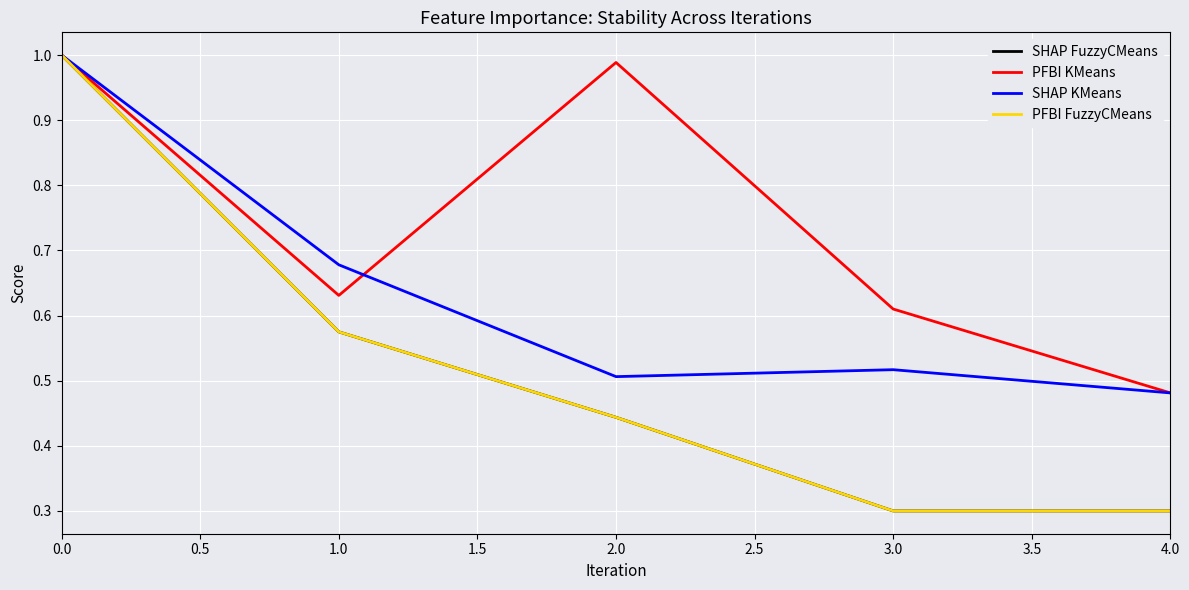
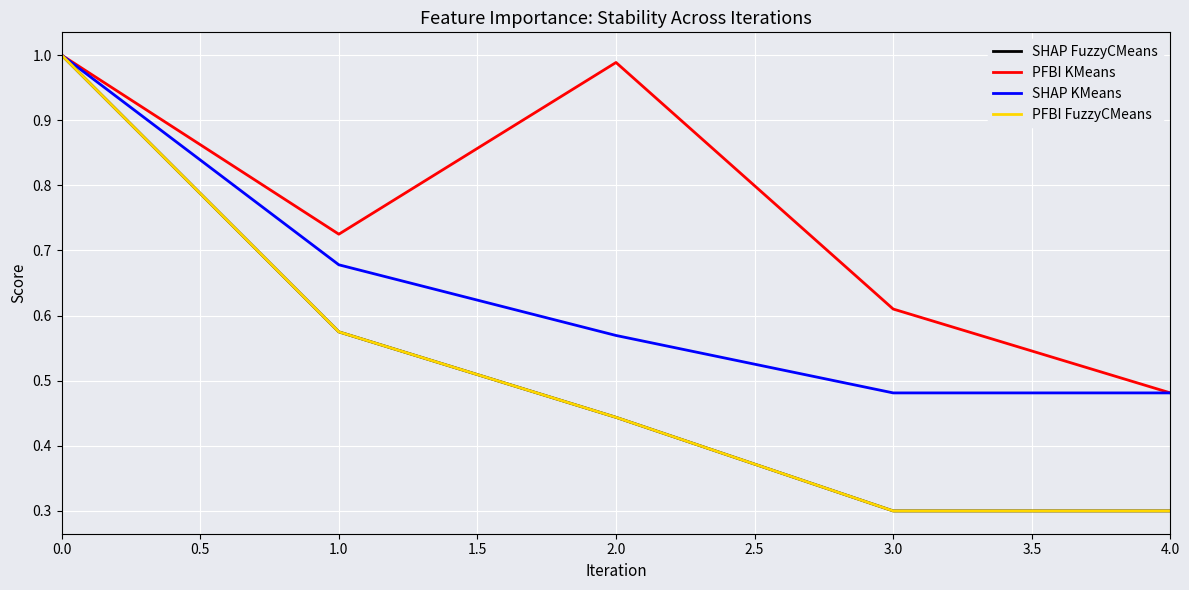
PFBI KMeans, 1.0: 0.63 -> 0.73
SHAP KMeans, 2.0: 0.51 -> 0.57
SHAP KMeans, 3.0: 0.52 -> 0.48
